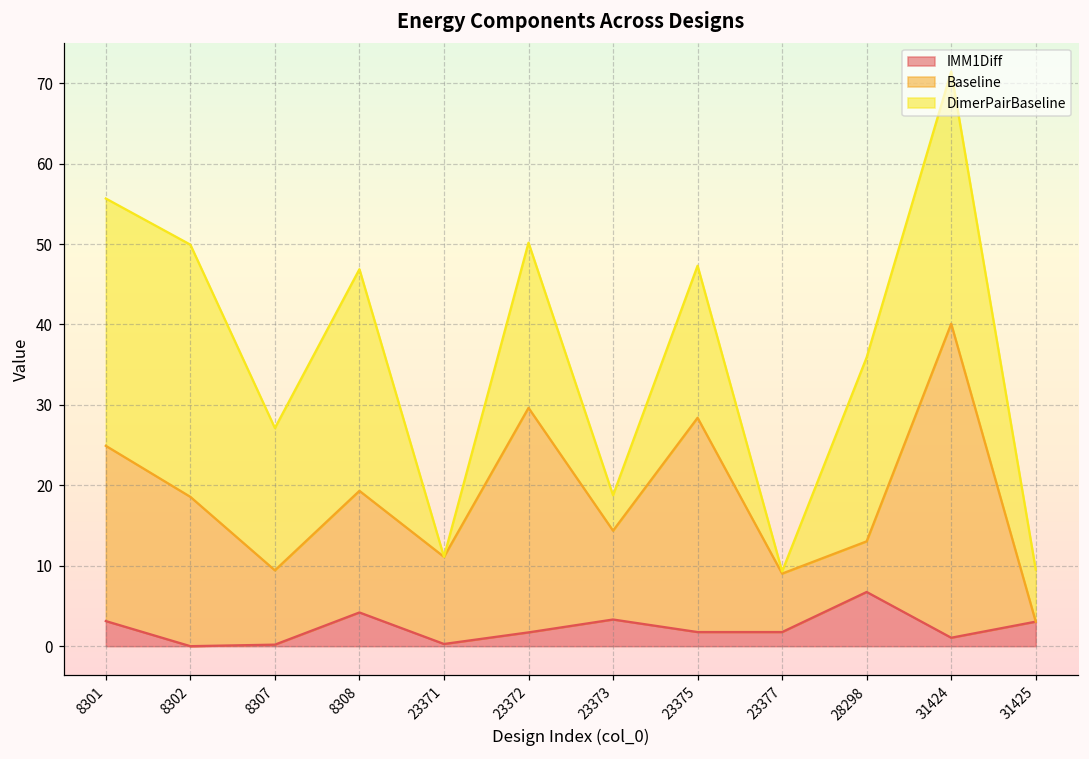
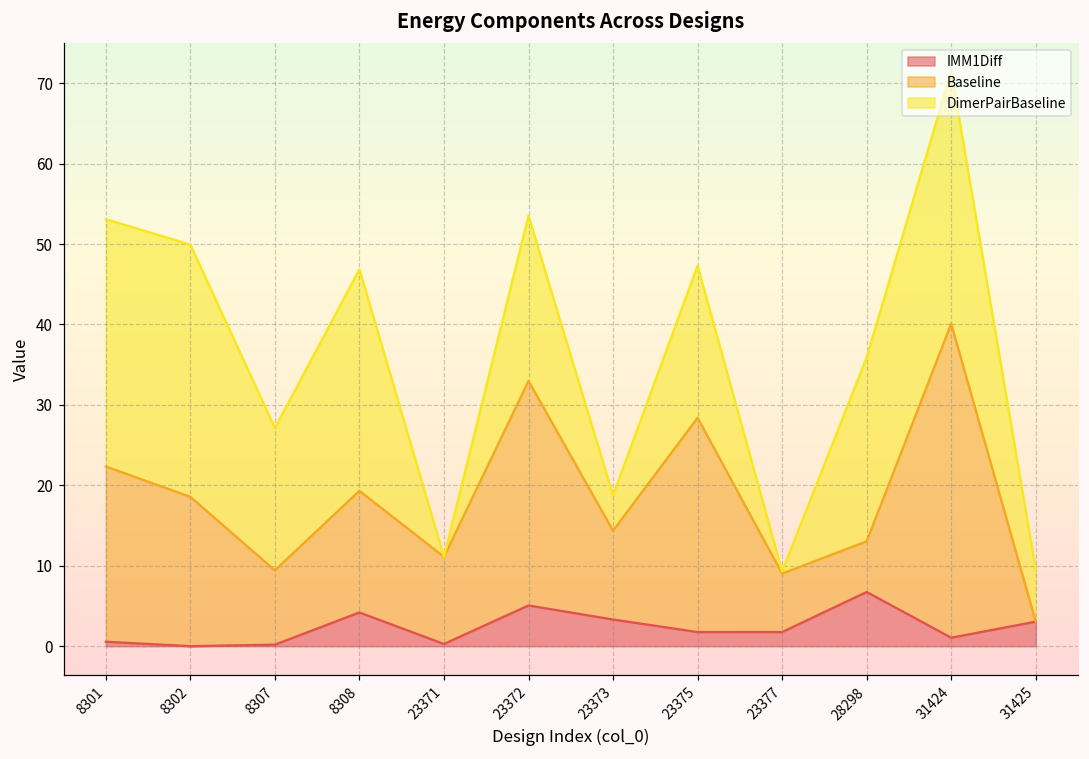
IMM1Diff, 8301: 3 -> 1
IMM1Diff, 23372: 2 -> 5
